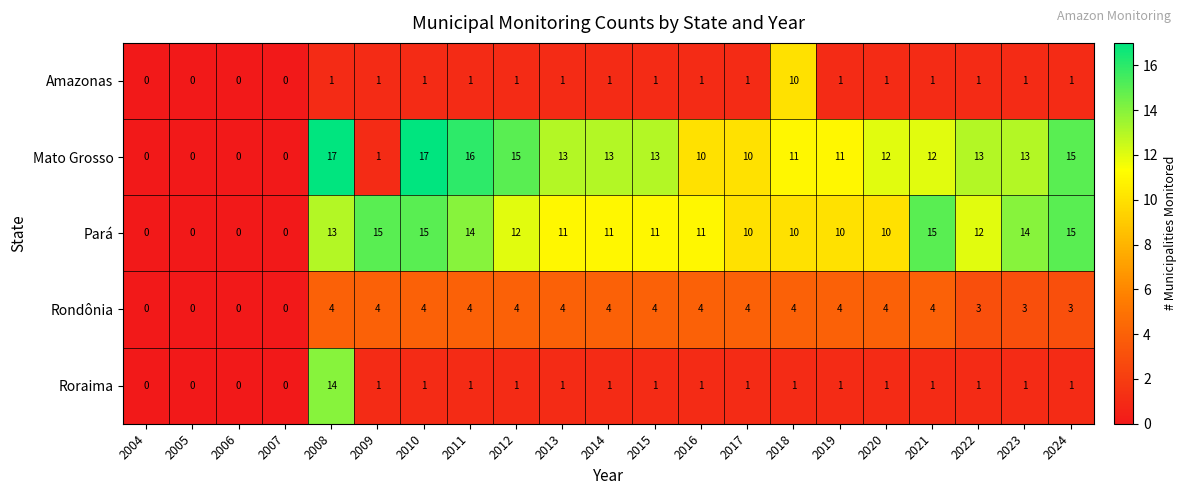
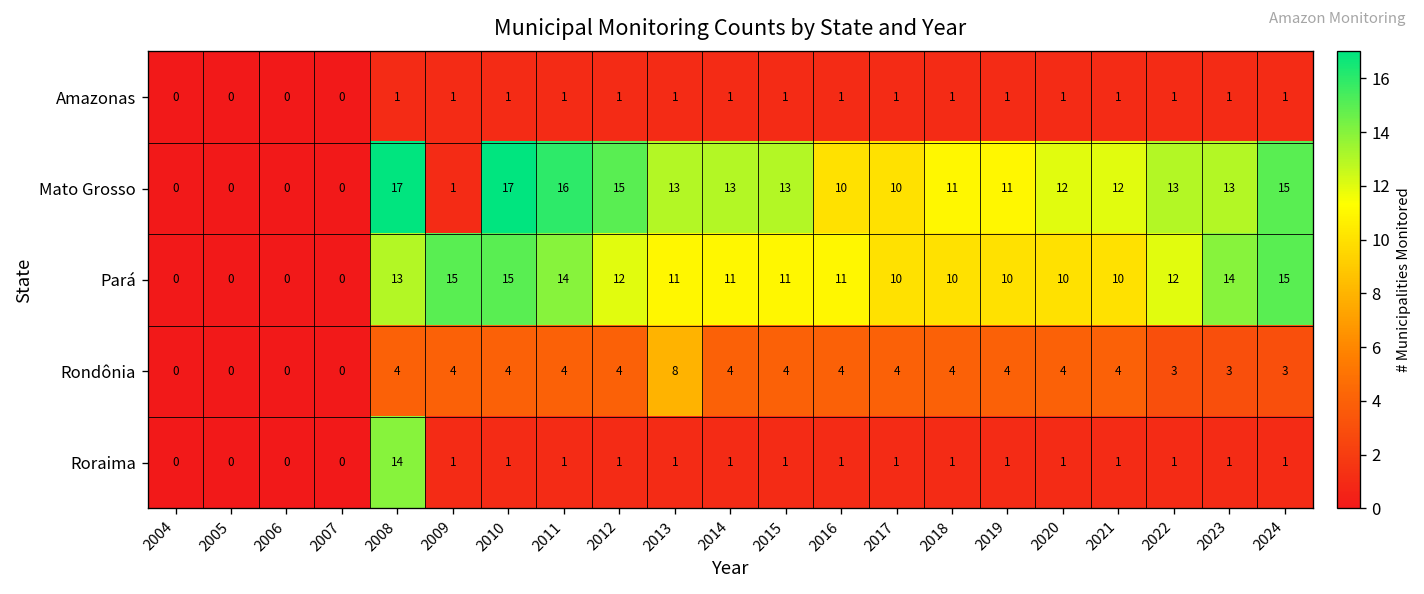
Amazonas, 2018: 10 -> 1
Pará, 2021: 15 -> 10
Rondônia, 2013: 4 -> 8
